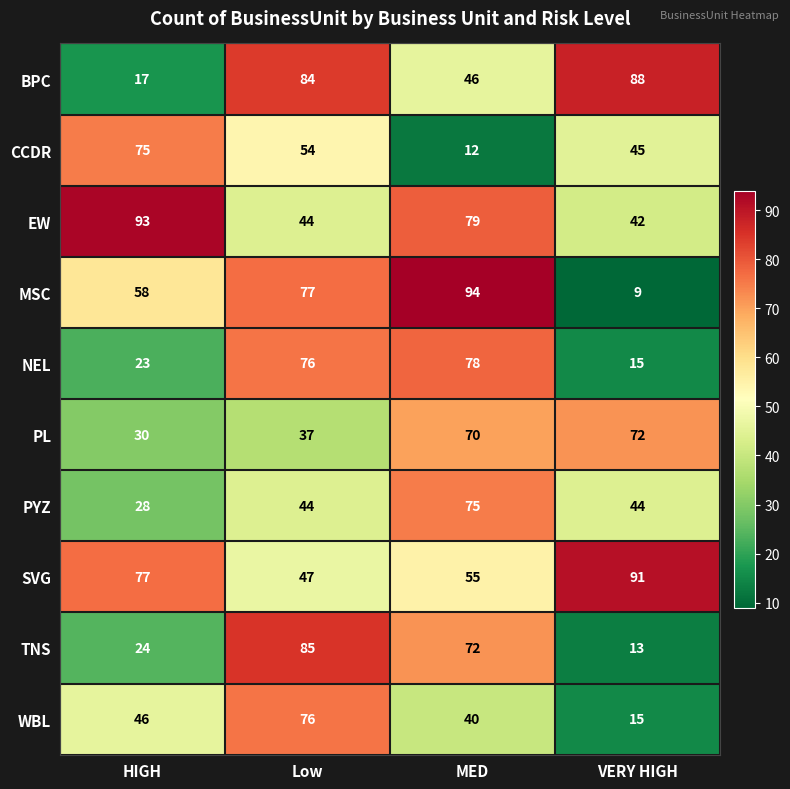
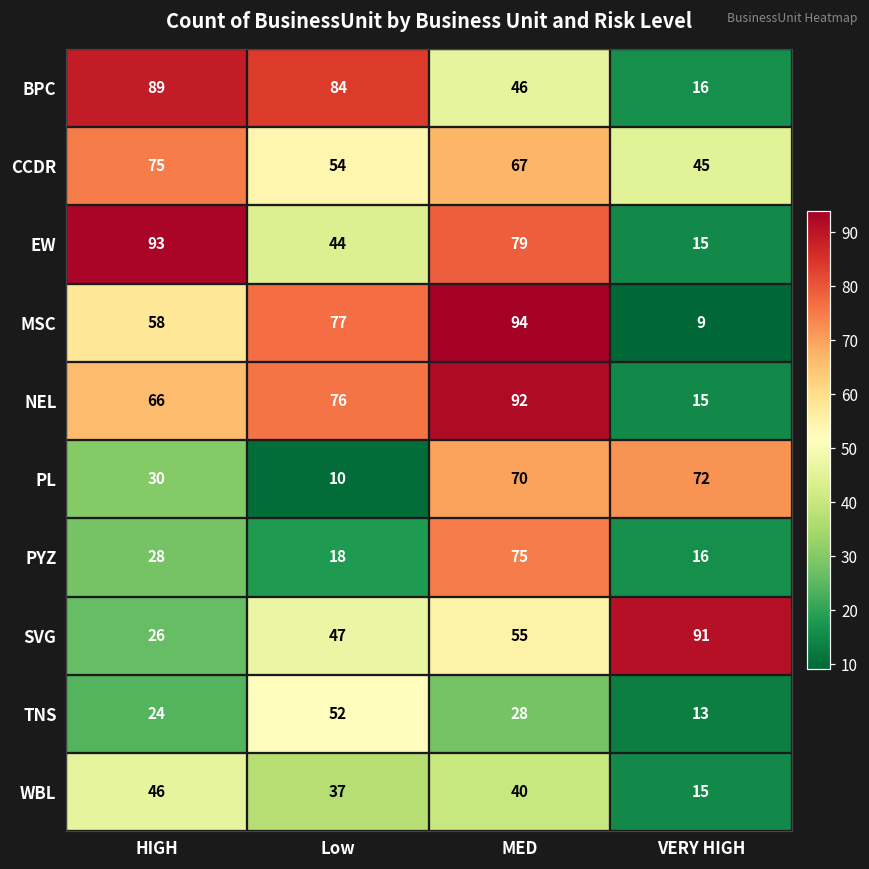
BPC, HIGH: 17 -> 89
BPC, VERY HIGH: 88 -> 16
CCDR, MED: 12 -> 67
EW, VERY HIGH: 42 -> 15
NEL, HIGH: 23 -> 66
NEL, MED: 78 -> 92
PL, Low: 37 -> 10
PYZ, Low: 44 -> 18
PYZ, VERY HIGH: 44 -> 16
SVG, HIGH: 77 -> 26
TNS, Low: 85 -> 52
TNS, MED: 72 -> 28
WBL, Low: 76 -> 37
